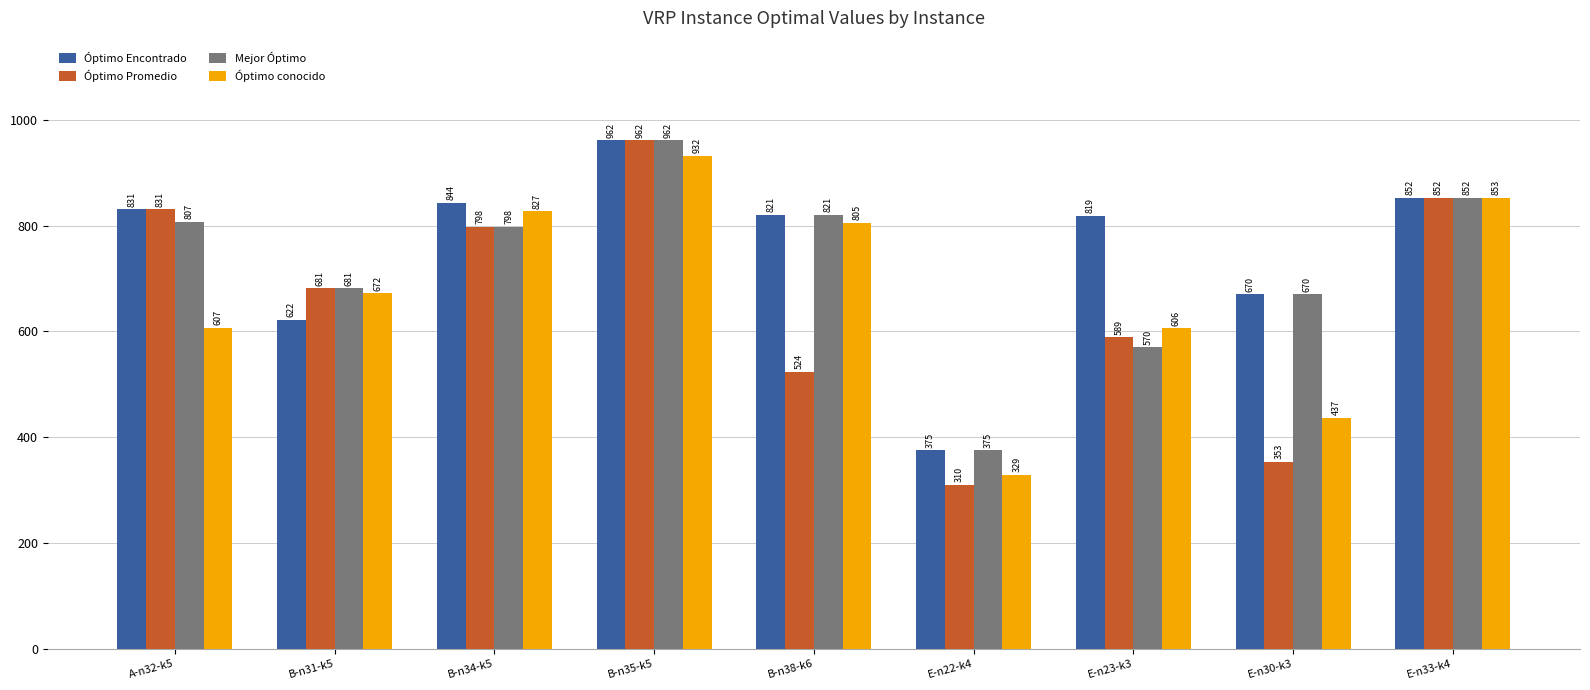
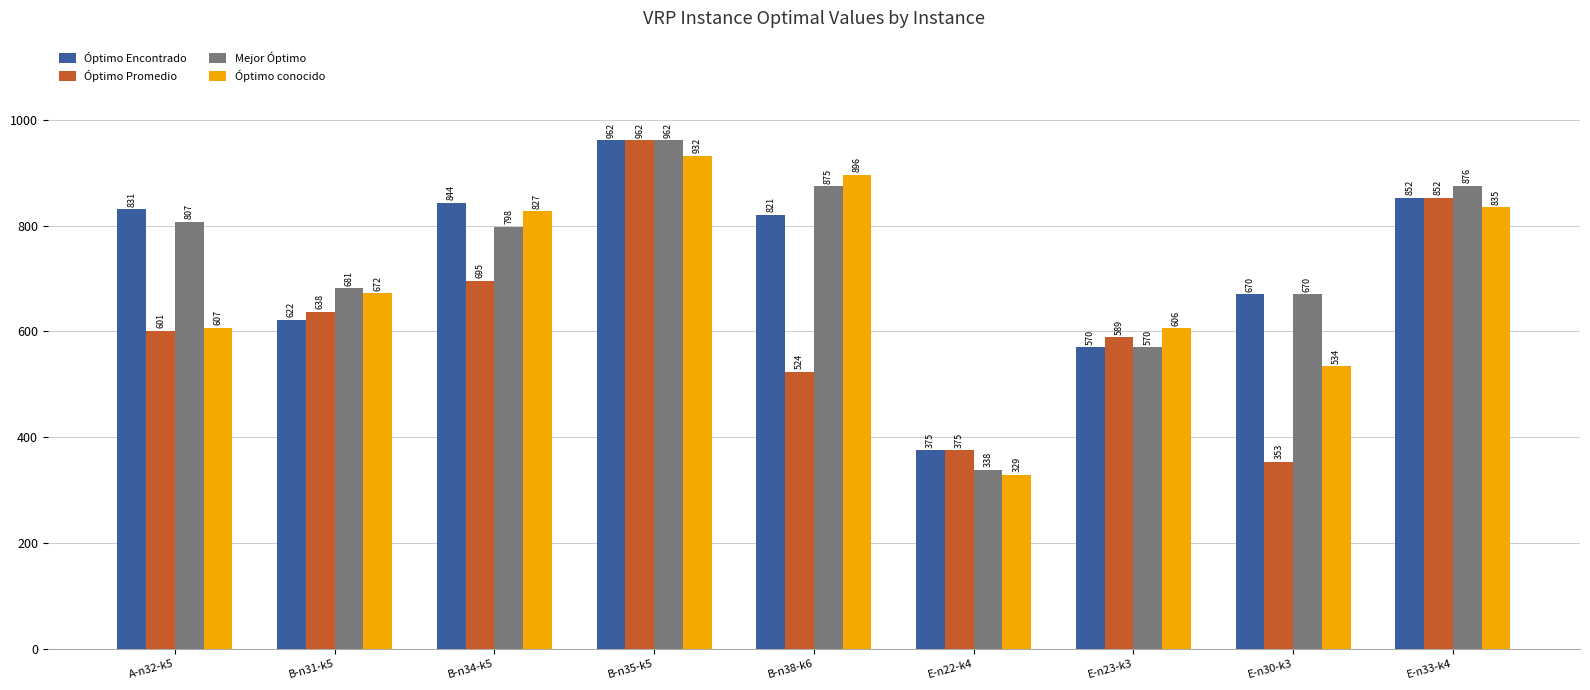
Óptimo Promedio, A-n32-k5: 831 -> 601
Óptimo Promedio, B-n31-k5: 681 -> 638
Óptimo Promedio, B-n34-k5: 798 -> 695
Mejor Óptimo, B-n38-k6: 821 -> 875
Óptimo conocido, B-n38-k6: 805 -> 896
Óptimo Promedio, E-n22-k4: 310 -> 375
Mejor Óptimo, E-n22-k4: 375 -> 338
Óptimo Encontrado, E-n23-k3: 819 -> 570
Óptimo conocido, E-n30-k3: 437 -> 534
Mejor Óptimo, E-n33-k4: 852 -> 876
Óptimo conocido, E-n33-k4: 853 -> 835
